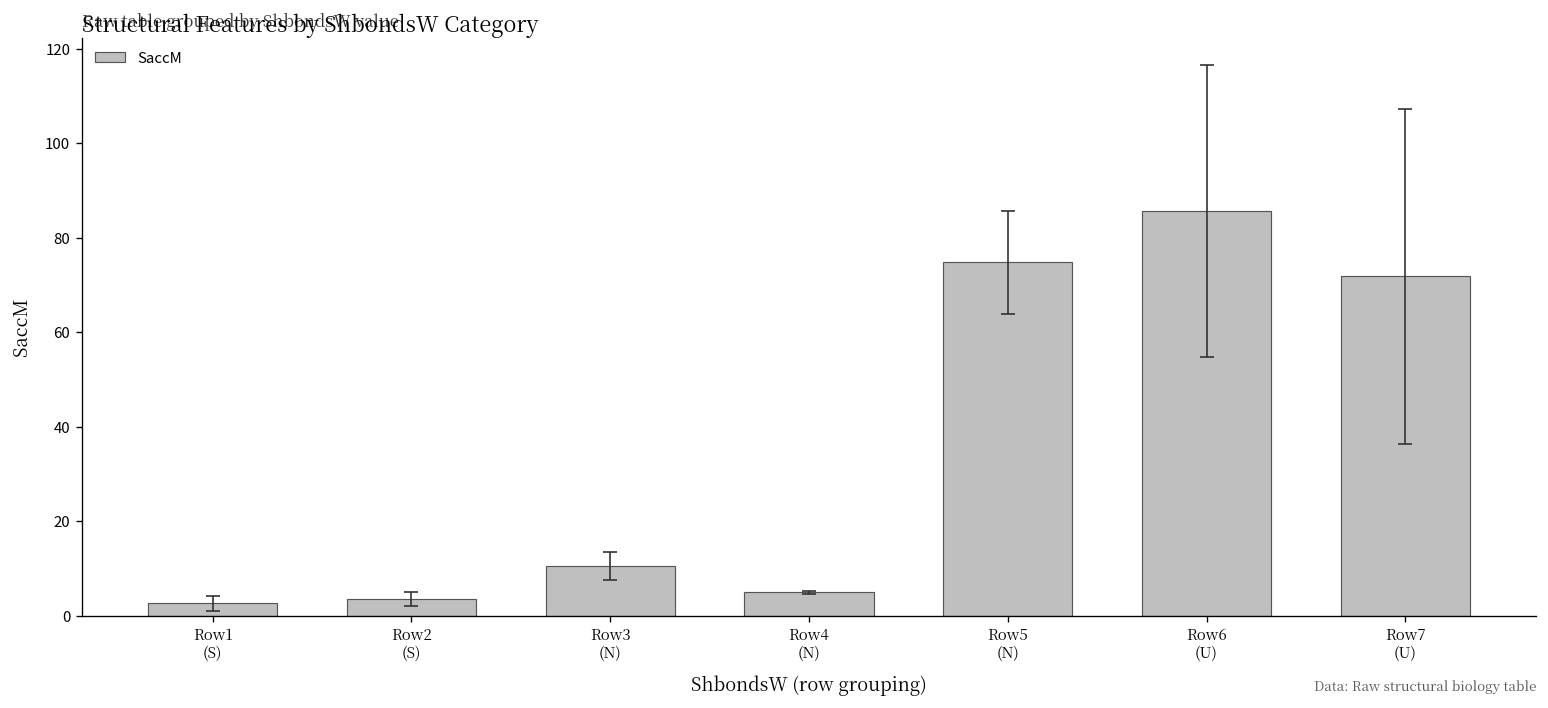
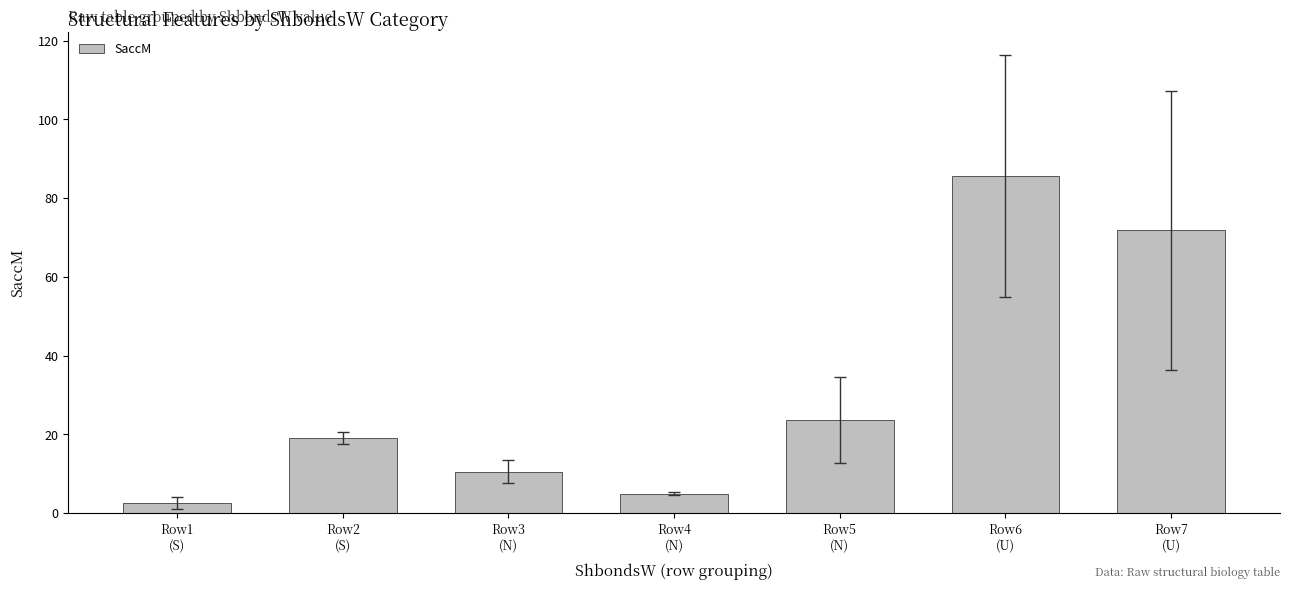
SaccM, Row2 (S): 4 -> 19
SaccM, Row5 (N): 75 -> 24
